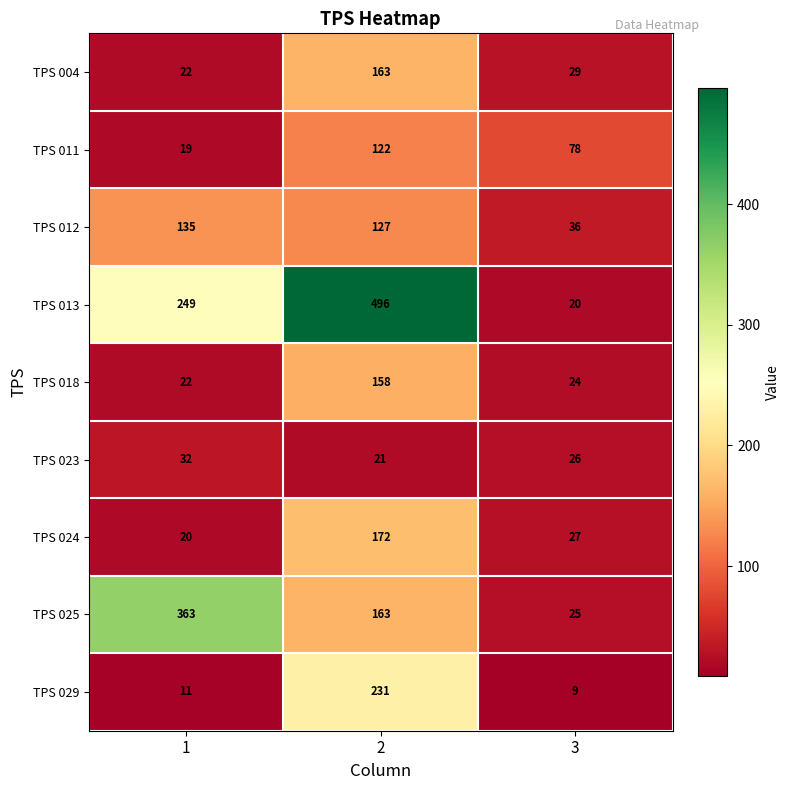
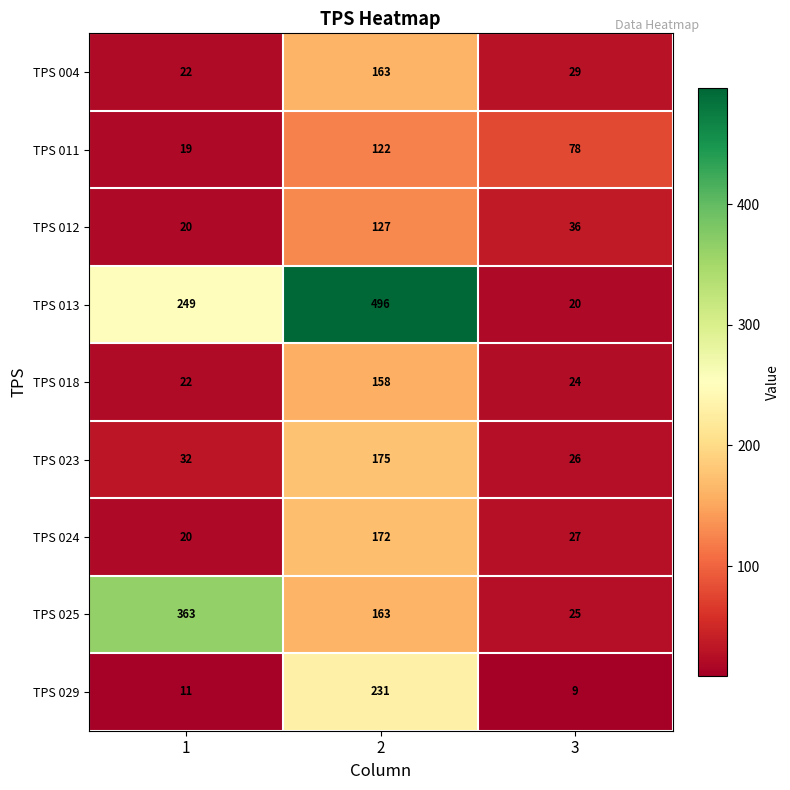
TPS 012, 1: 135 -> 20
TPS 023, 2: 21 -> 175
